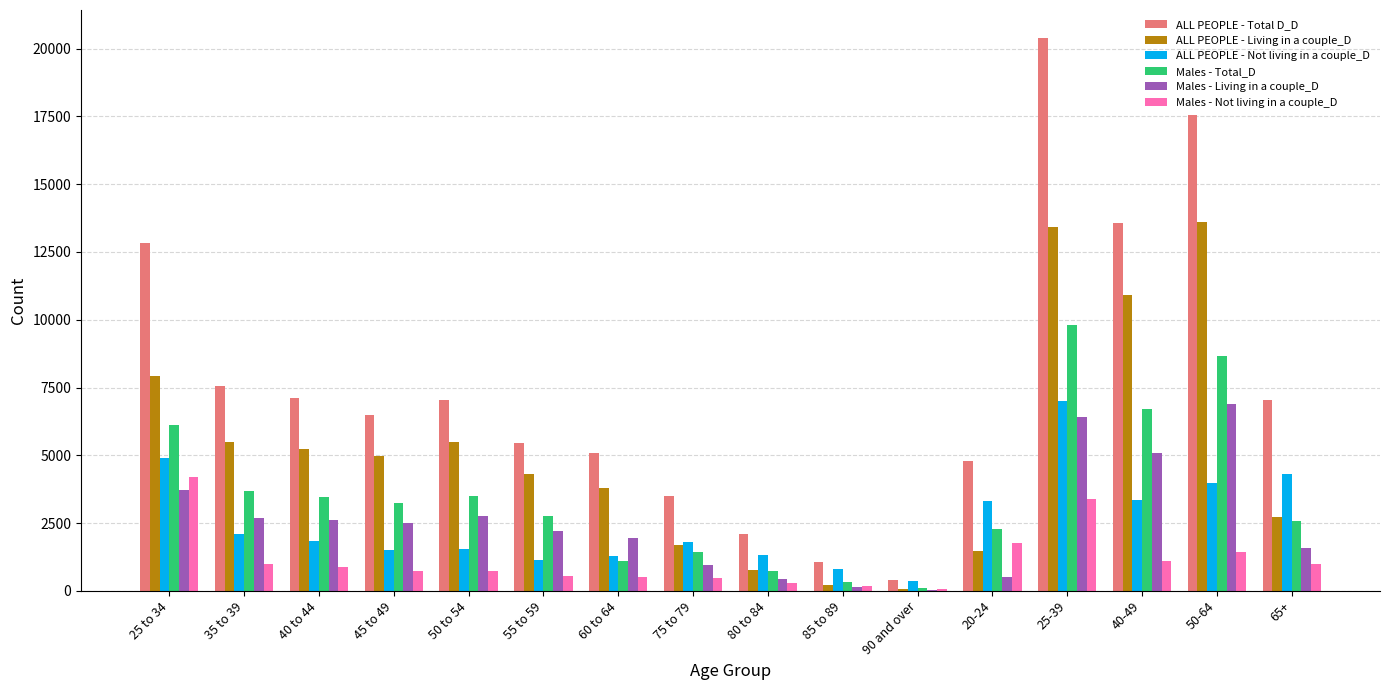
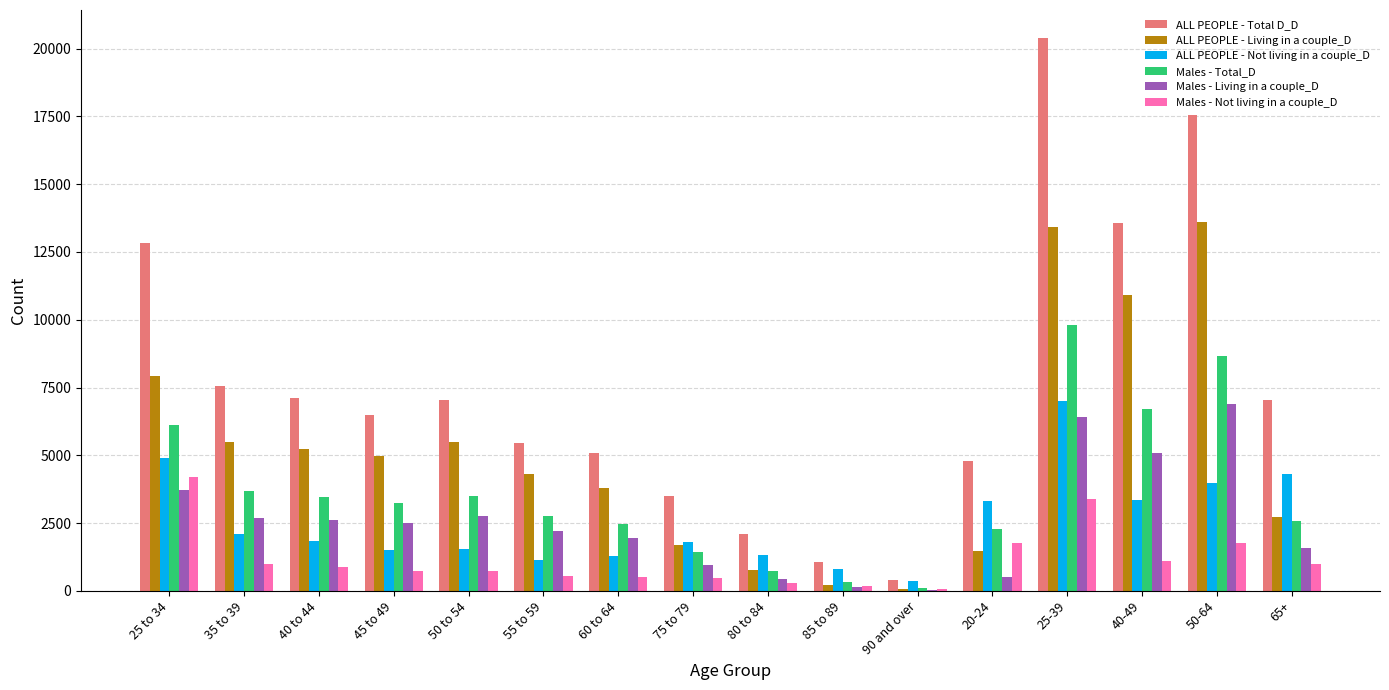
Males - Total_D, 60 to 64: 1100 -> 2400
Males - Not living in a couple_D, 50-64: 1400 -> 1800
